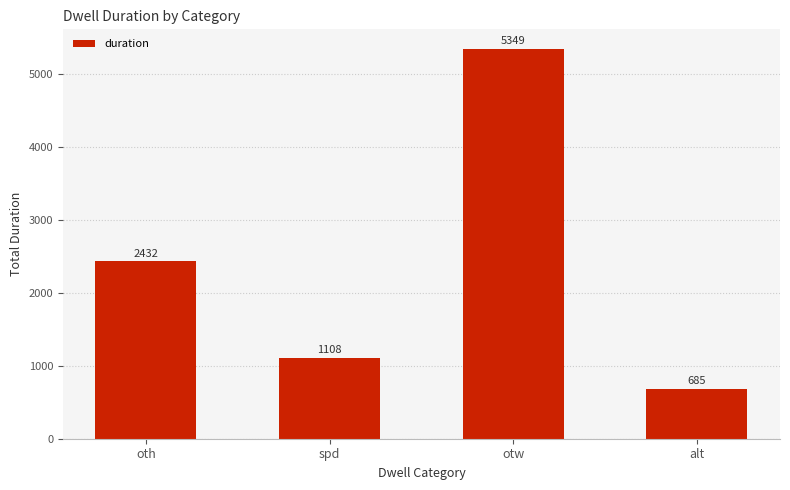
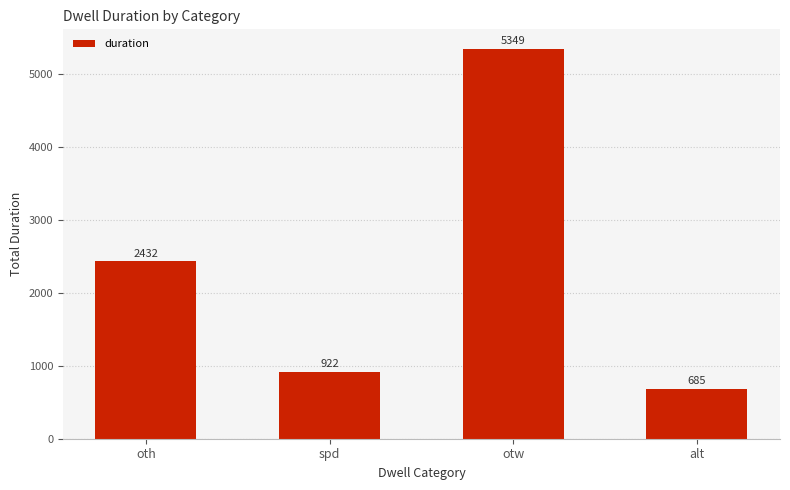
spd: 1108 -> 922
